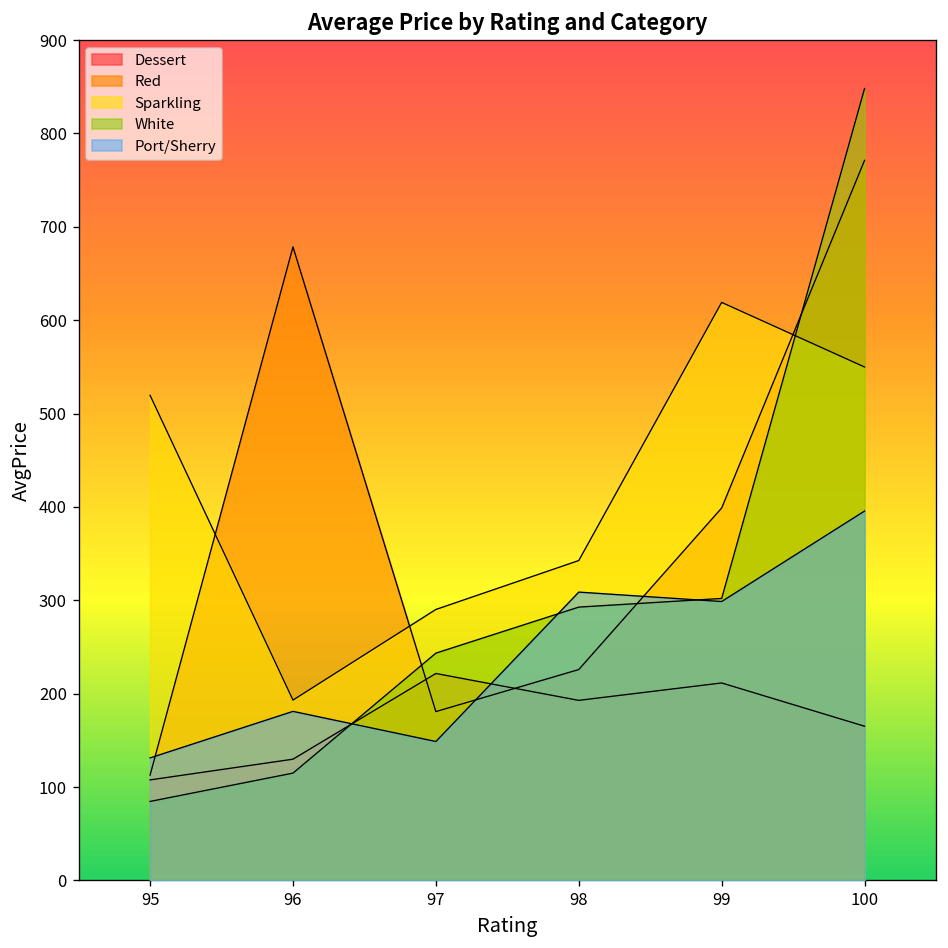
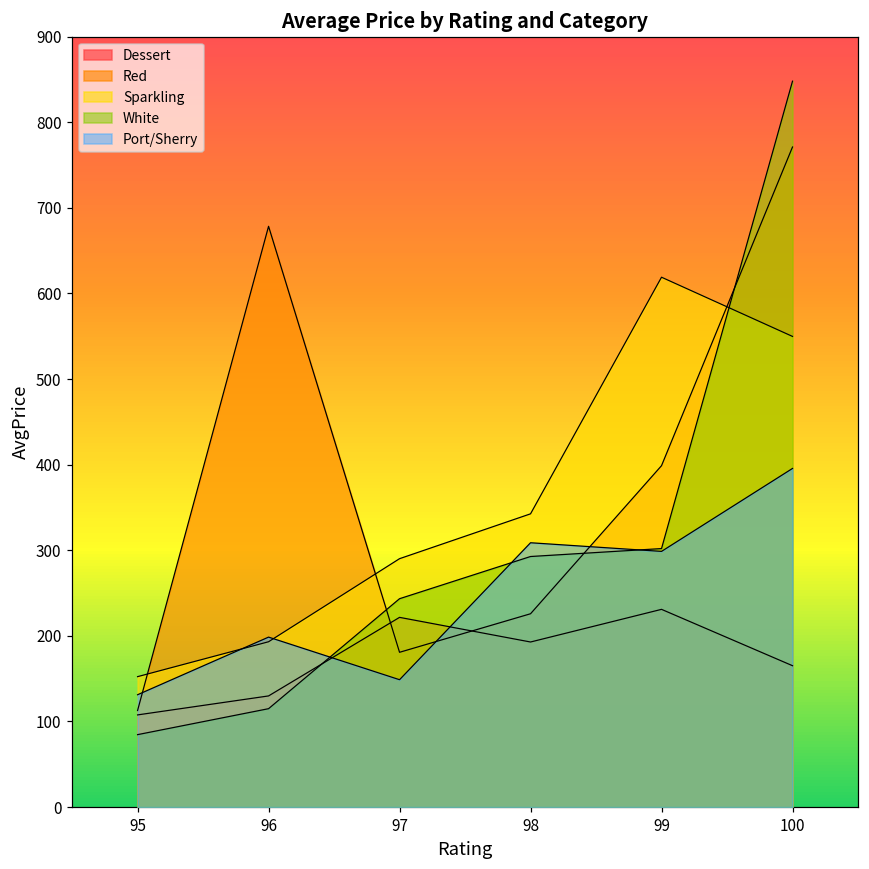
Sparkling, 95: 520 -> 150
Port/Sherry, 96: 180 -> 200
Dessert, 99: 210 -> 230
